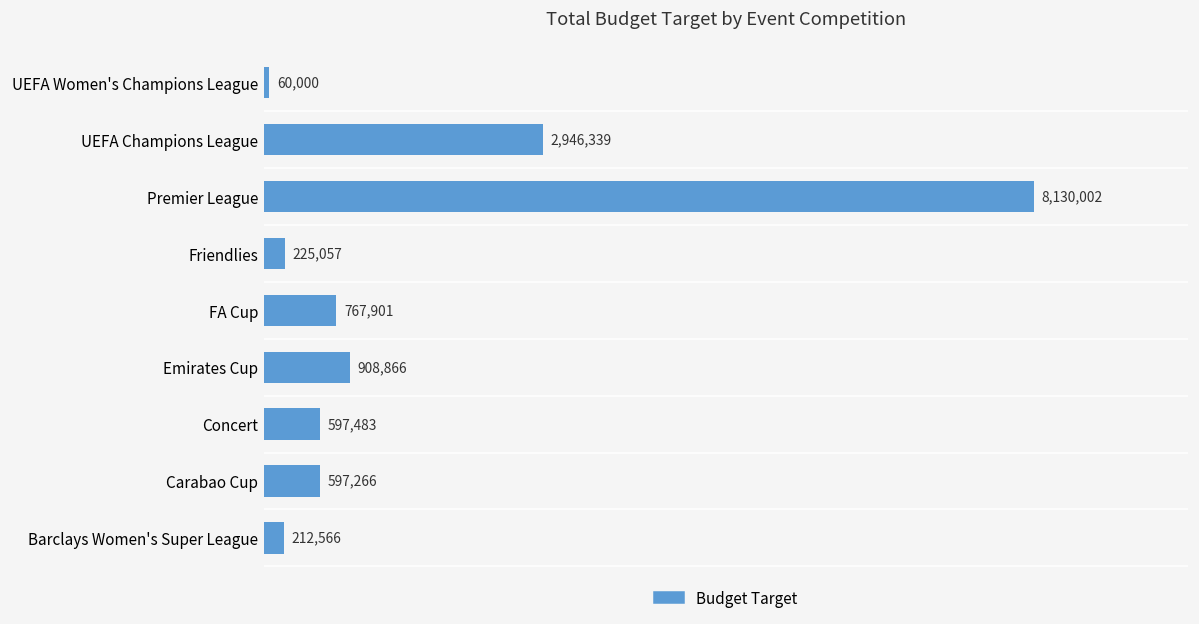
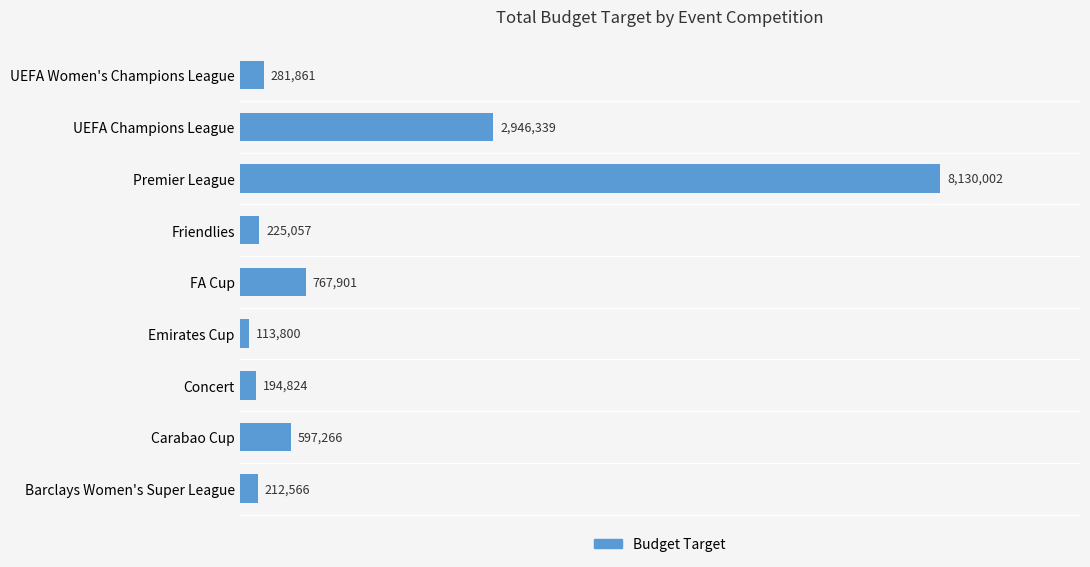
UEFA Women's Champions League: 60,000 -> 281,861
Emirates Cup: 908,866 -> 113,800
Concert: 597,483 -> 194,824
